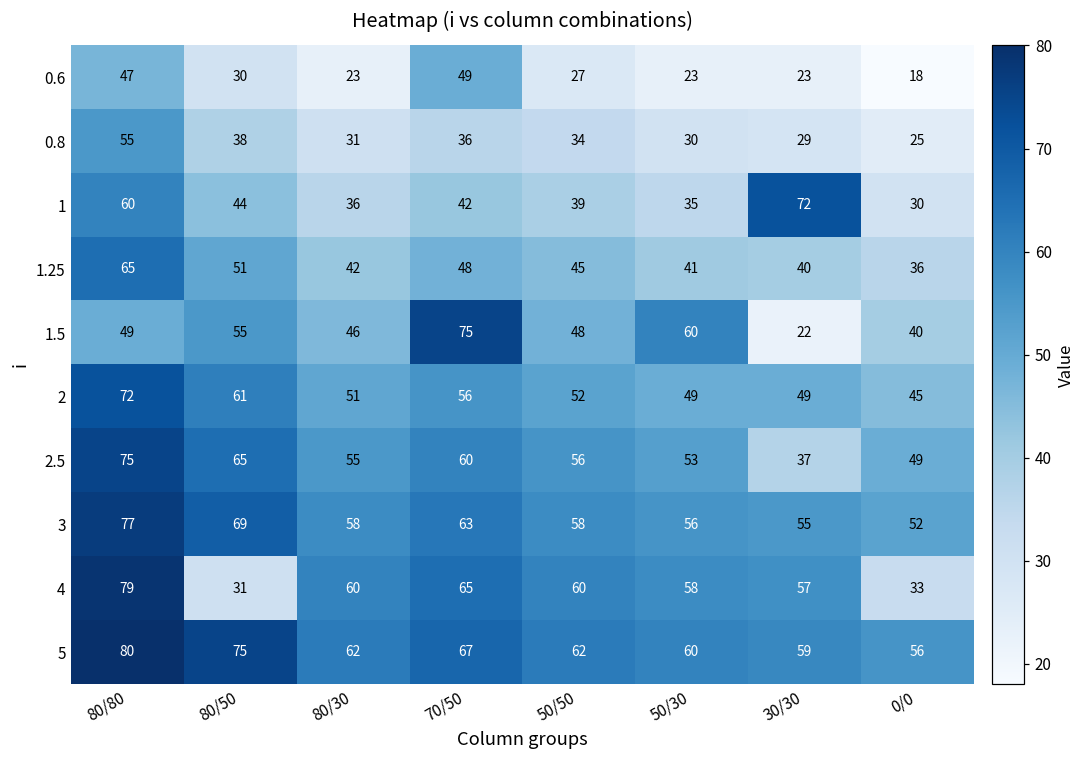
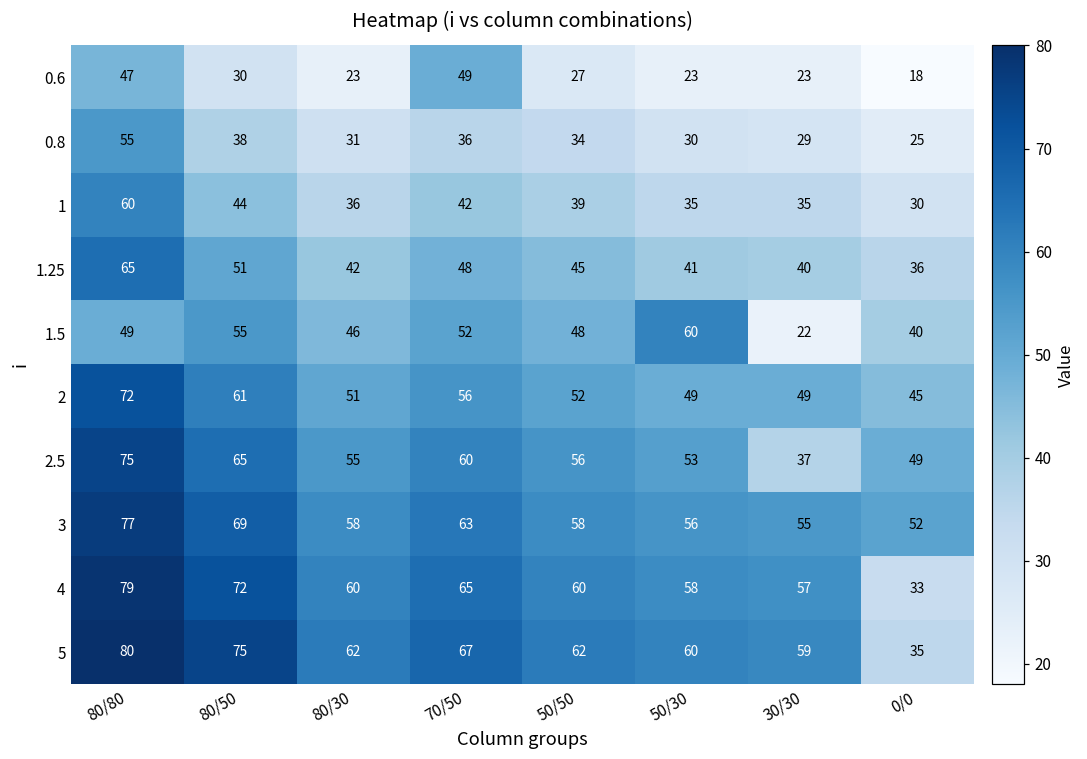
1, 30/30: 72 -> 35
1.5, 70/50: 75 -> 52
4, 80/50: 31 -> 72
5, 0/0: 56 -> 35
